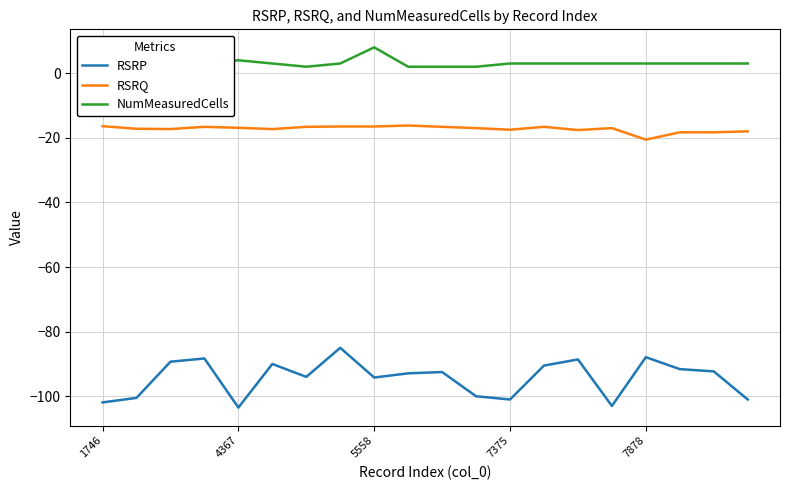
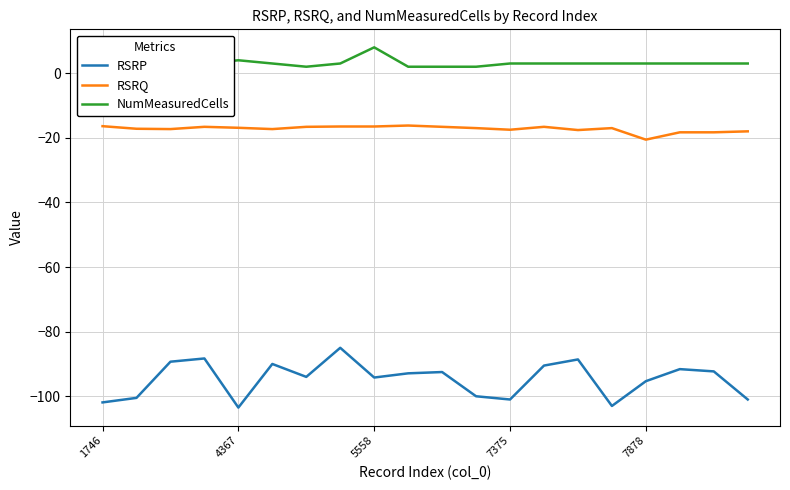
RSRP, 7878: -88 -> -95
